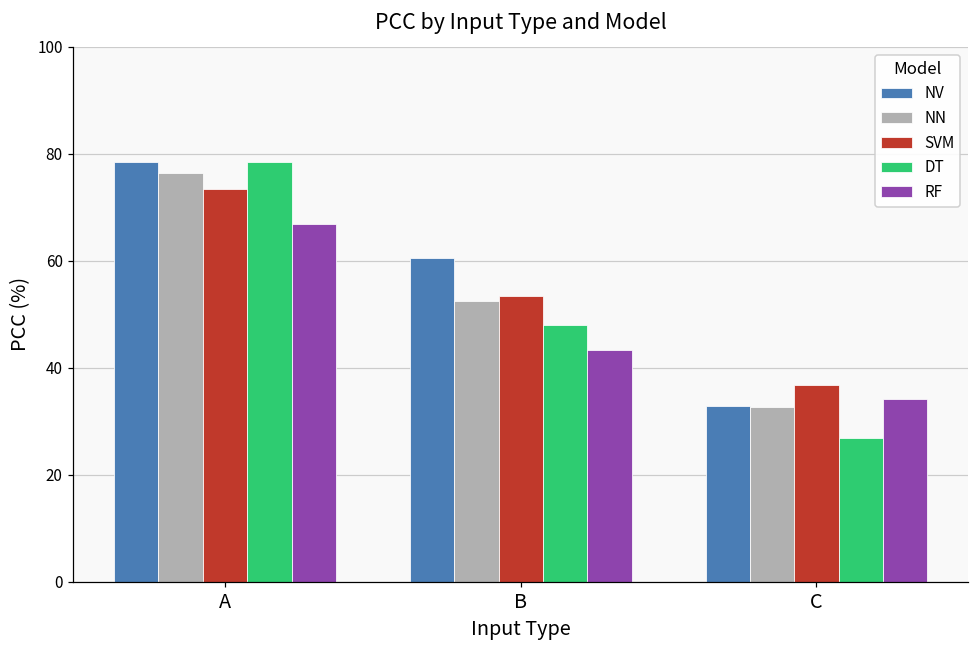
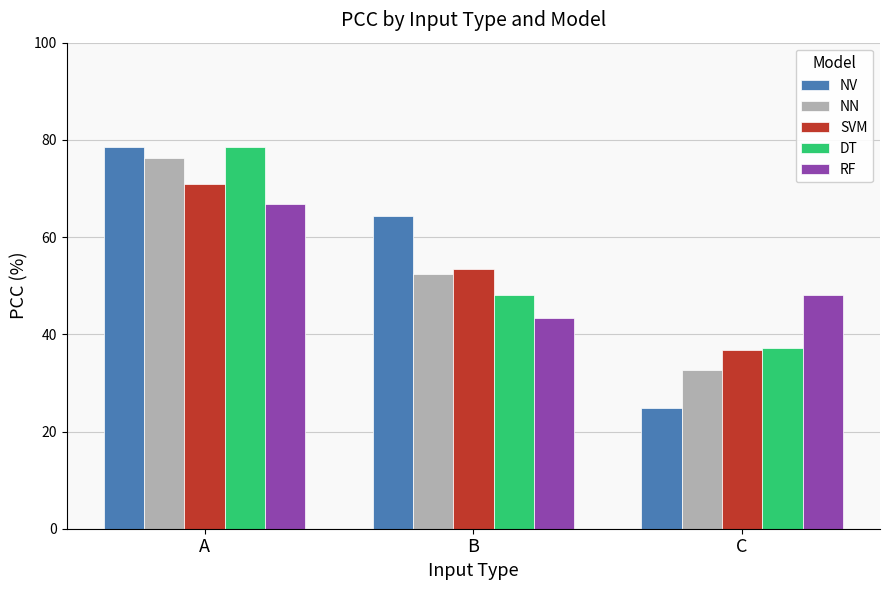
SVM, A: 73 -> 71
NV, B: 61 -> 64
NV, C: 33 -> 25
DT, C: 27 -> 37
RF, C: 34 -> 48
